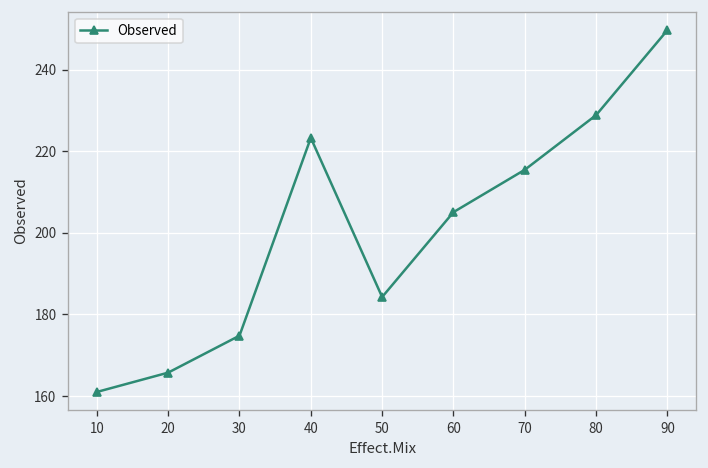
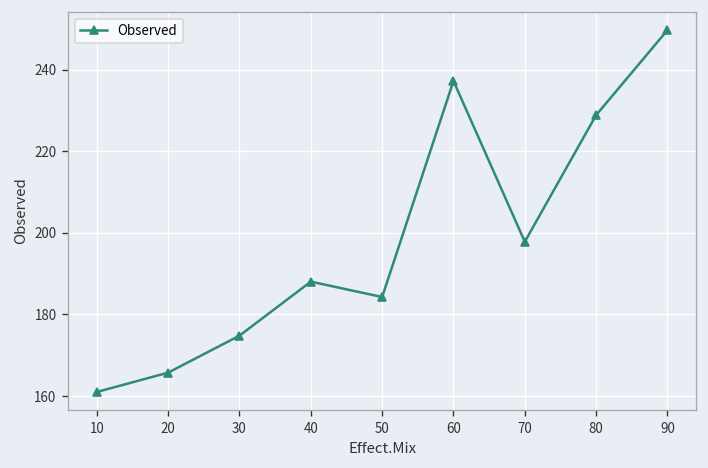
40: 223 -> 188
60: 205 -> 237
70: 215 -> 198
